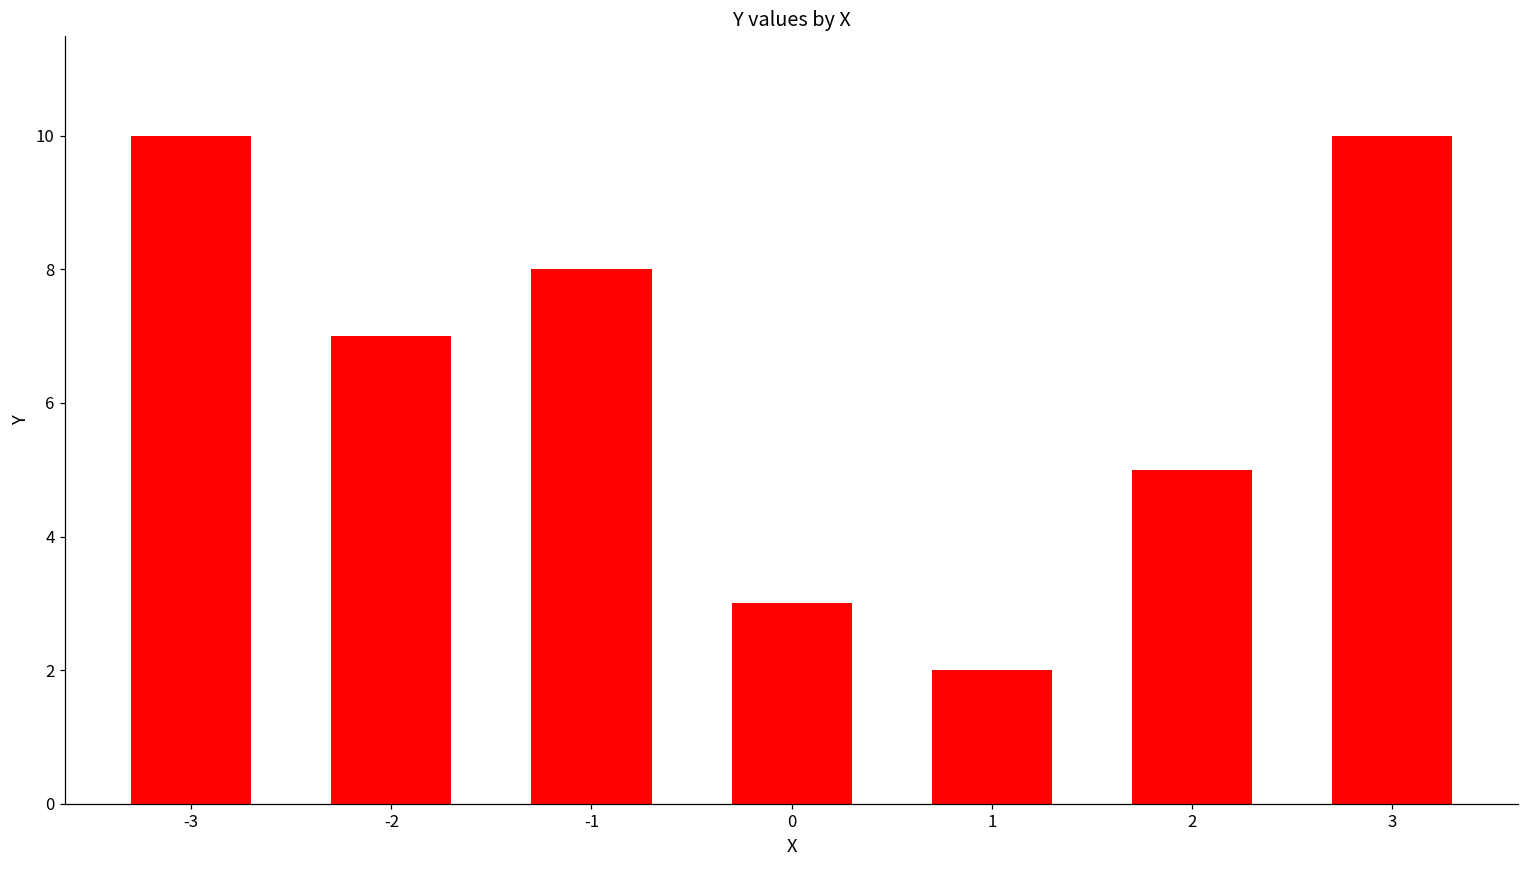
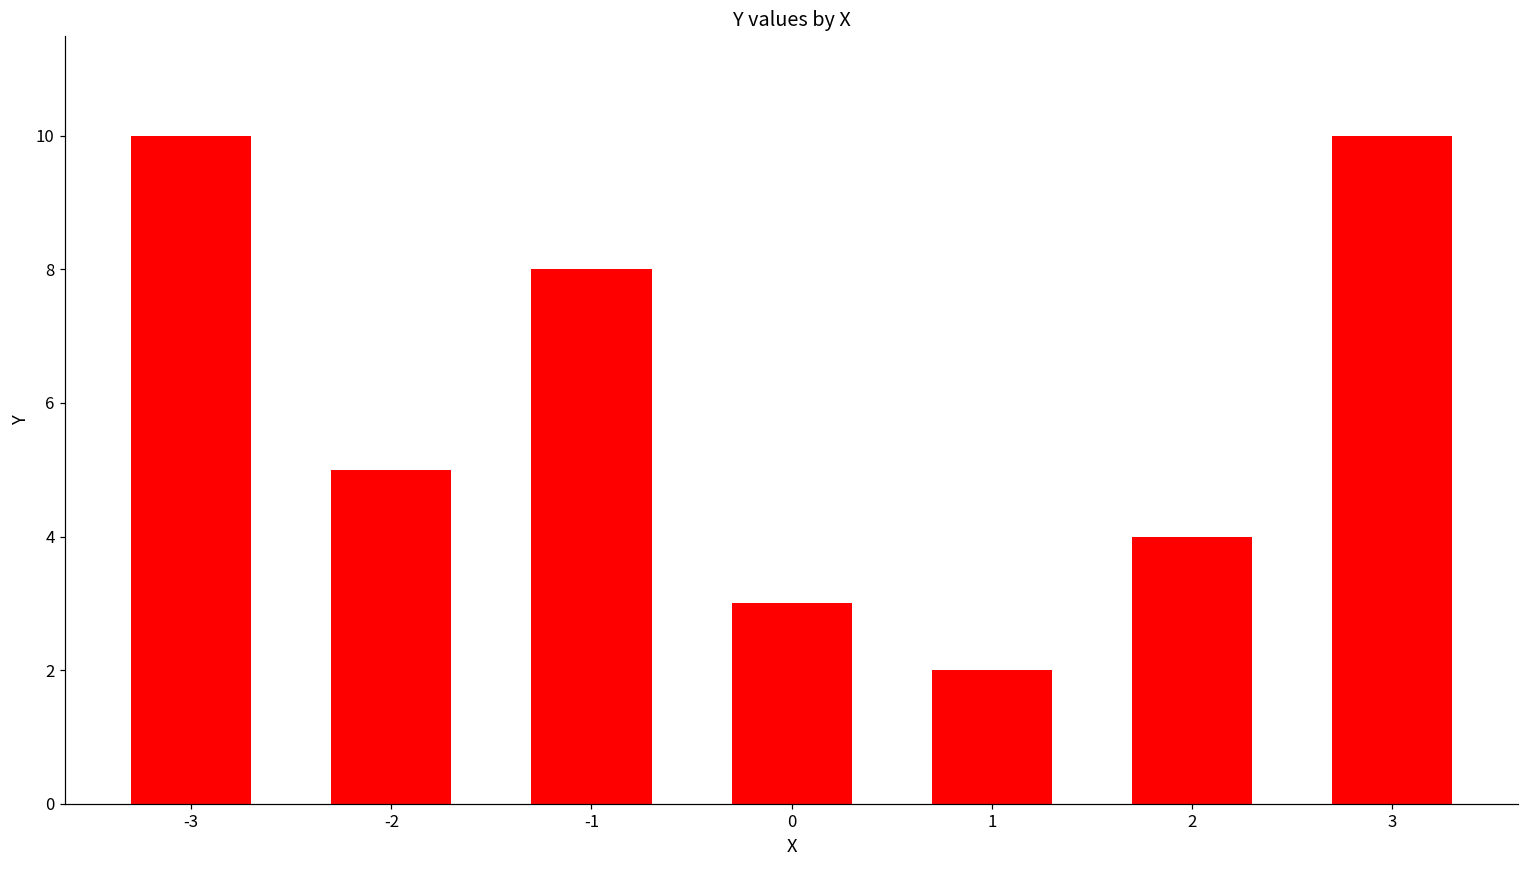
-2: 7 -> 5
2: 5 -> 4
